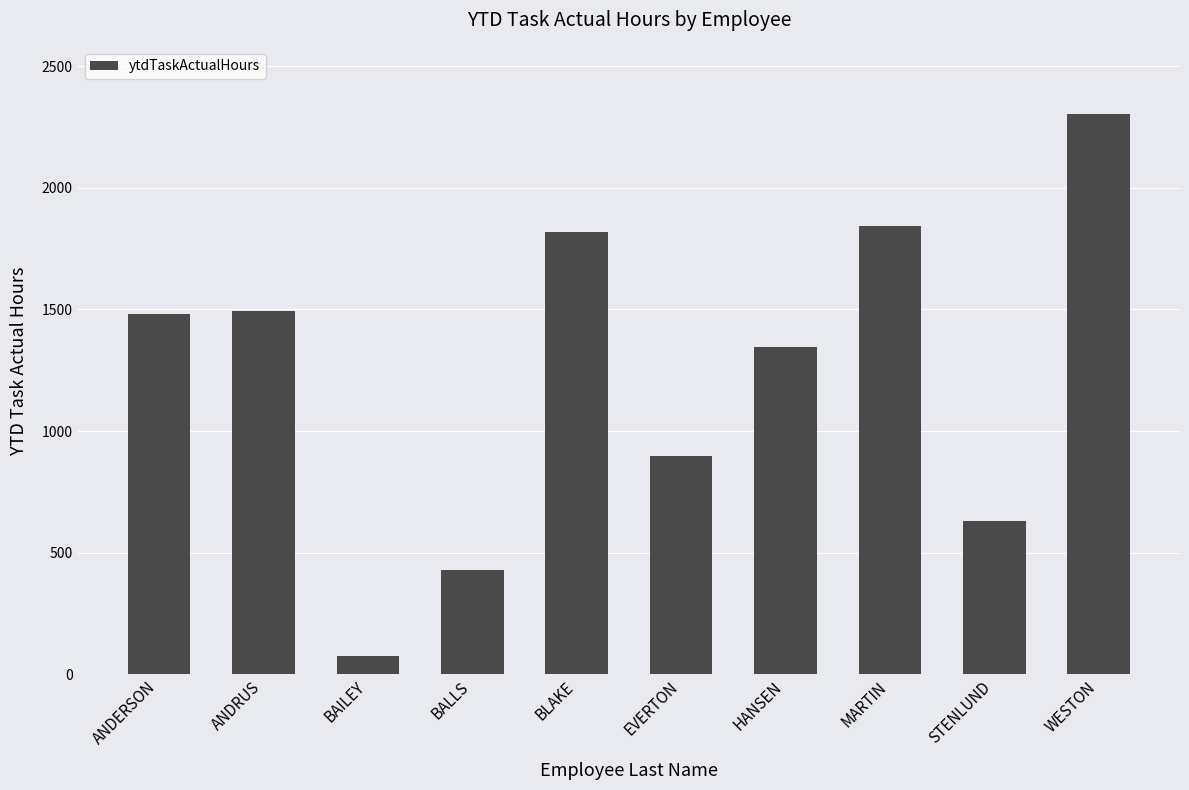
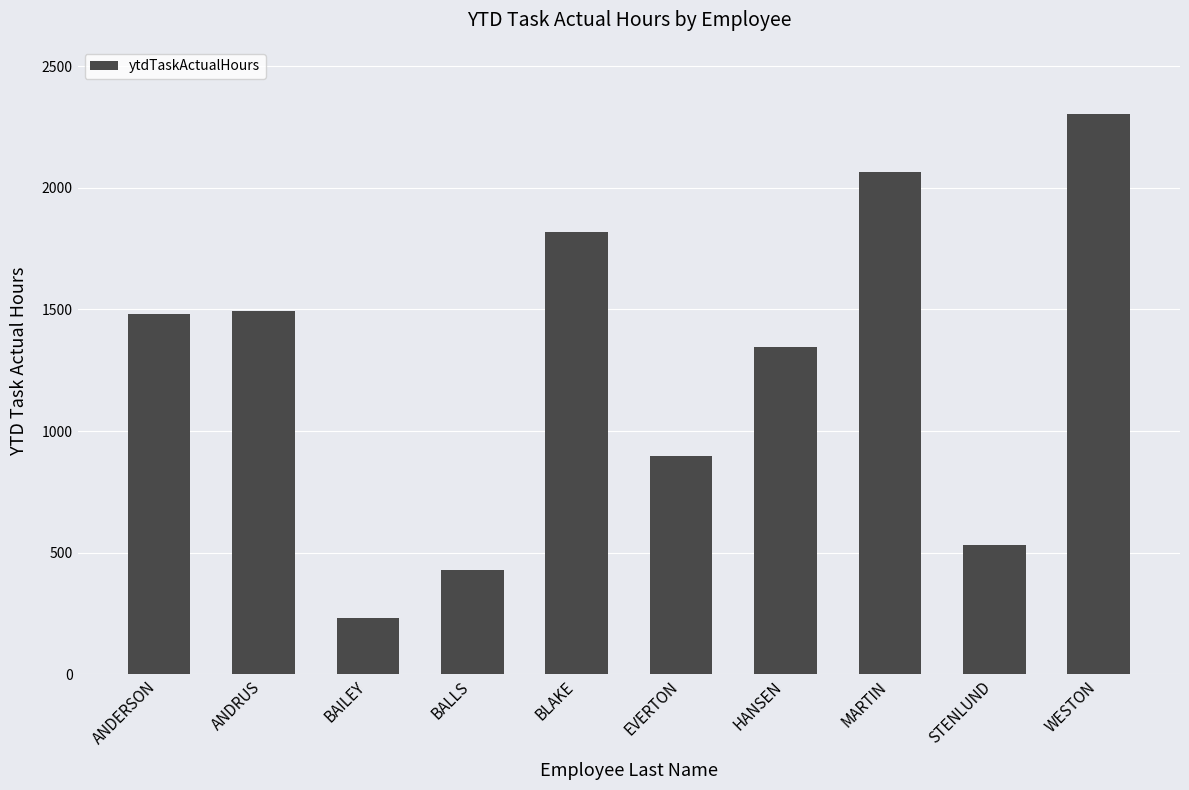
BAILEY: 70 -> 230
MARTIN: 1850 -> 2070
STENLUND: 630 -> 530
